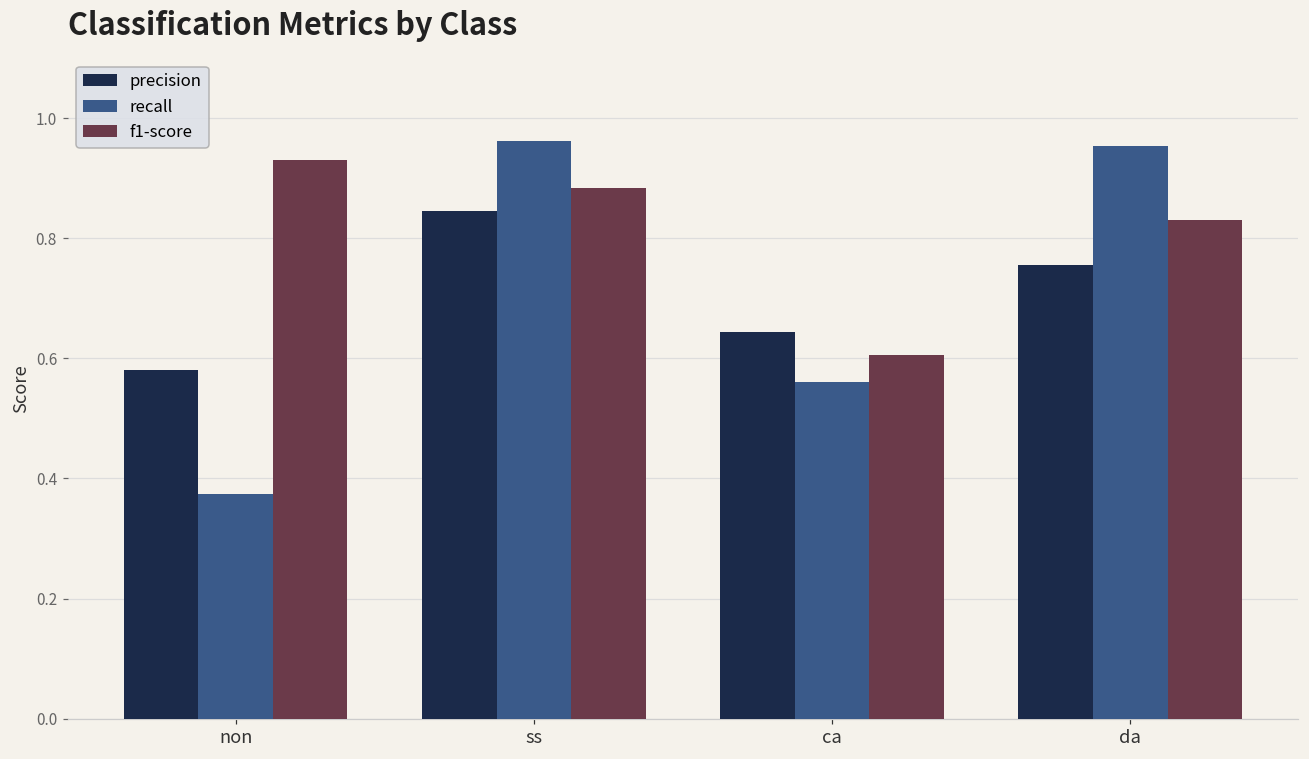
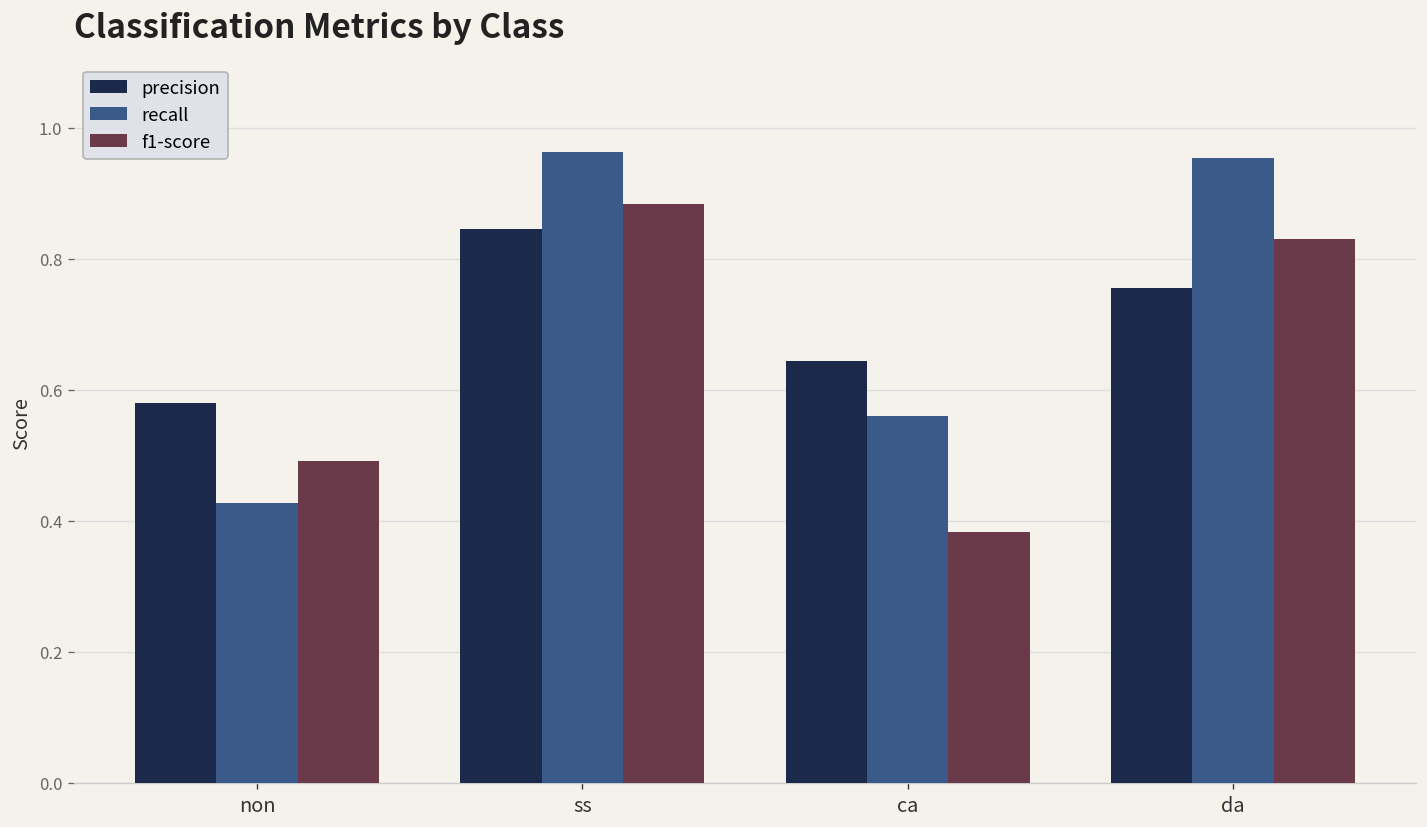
recall, non: 0.37 -> 0.43
f1-score, non: 0.93 -> 0.49
f1-score, ca: 0.61 -> 0.38
